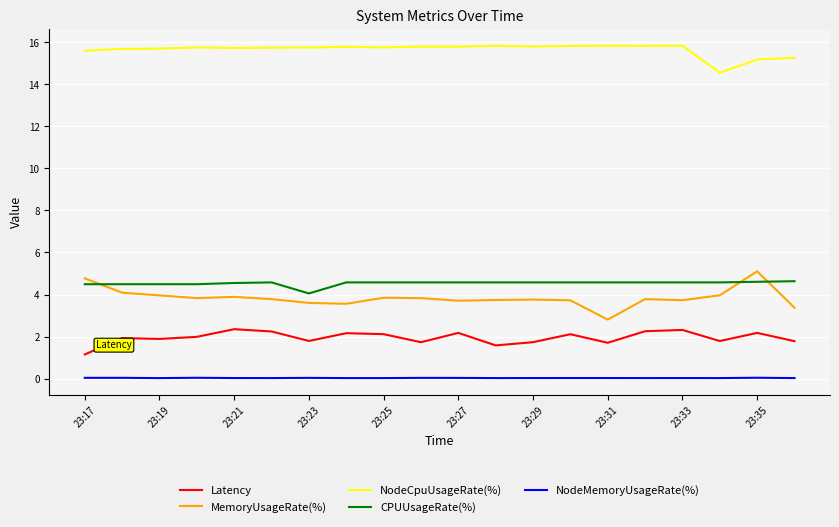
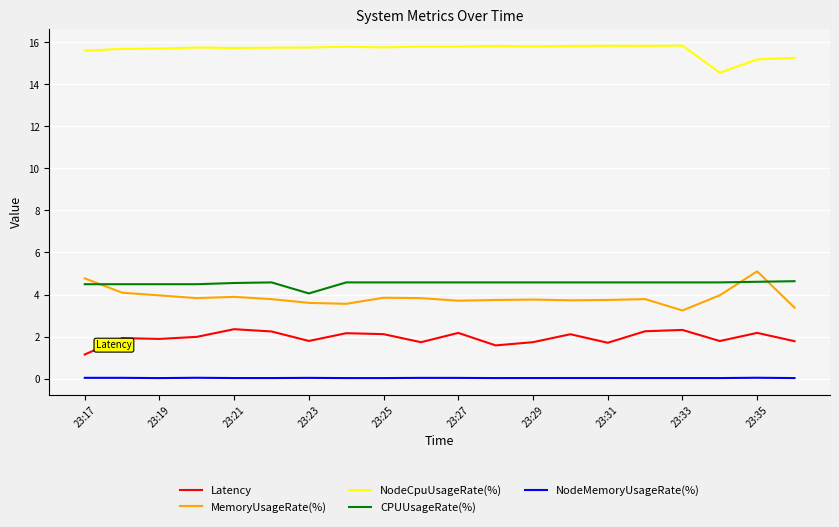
MemoryUsageRate(%), 23:31: 2.8 -> 3.7
MemoryUsageRate(%), 23:33: 3.7 -> 3.2
